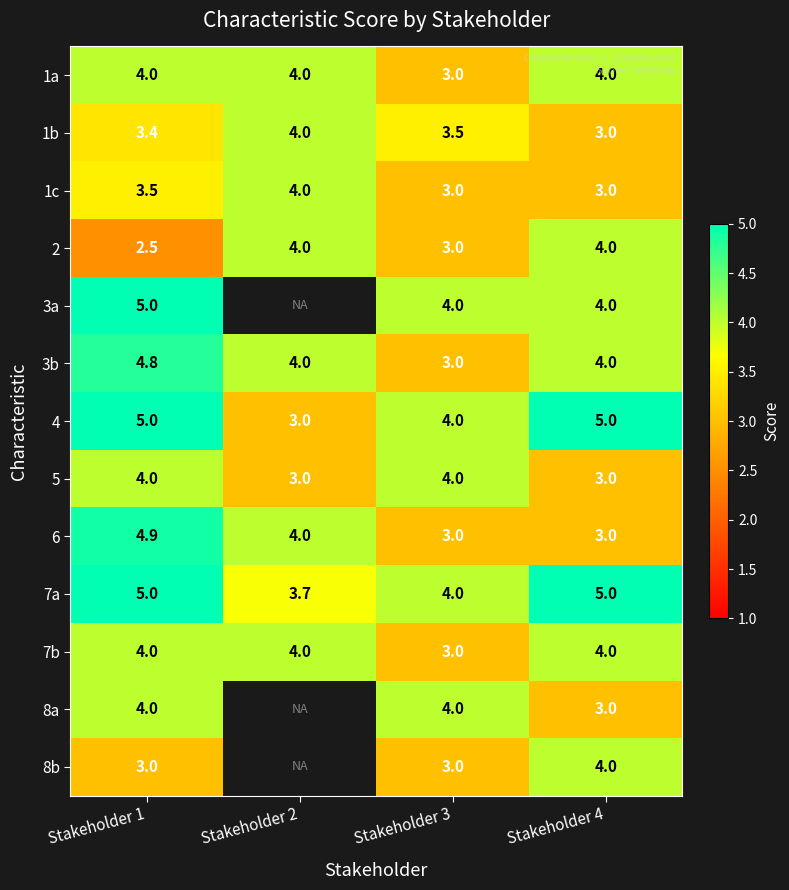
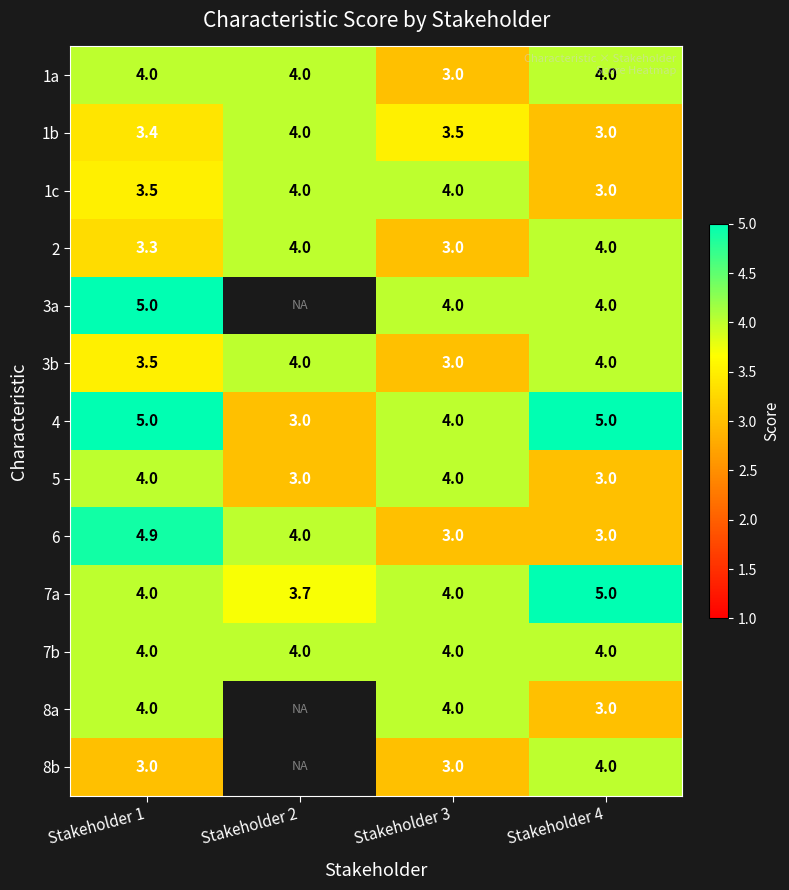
1c, Stakeholder 3: 3.0 -> 4.0
2, Stakeholder 1: 2.5 -> 3.3
3b, Stakeholder 1: 4.8 -> 3.5
7a, Stakeholder 1: 5.0 -> 4.0
7b, Stakeholder 3: 3.0 -> 4.0
